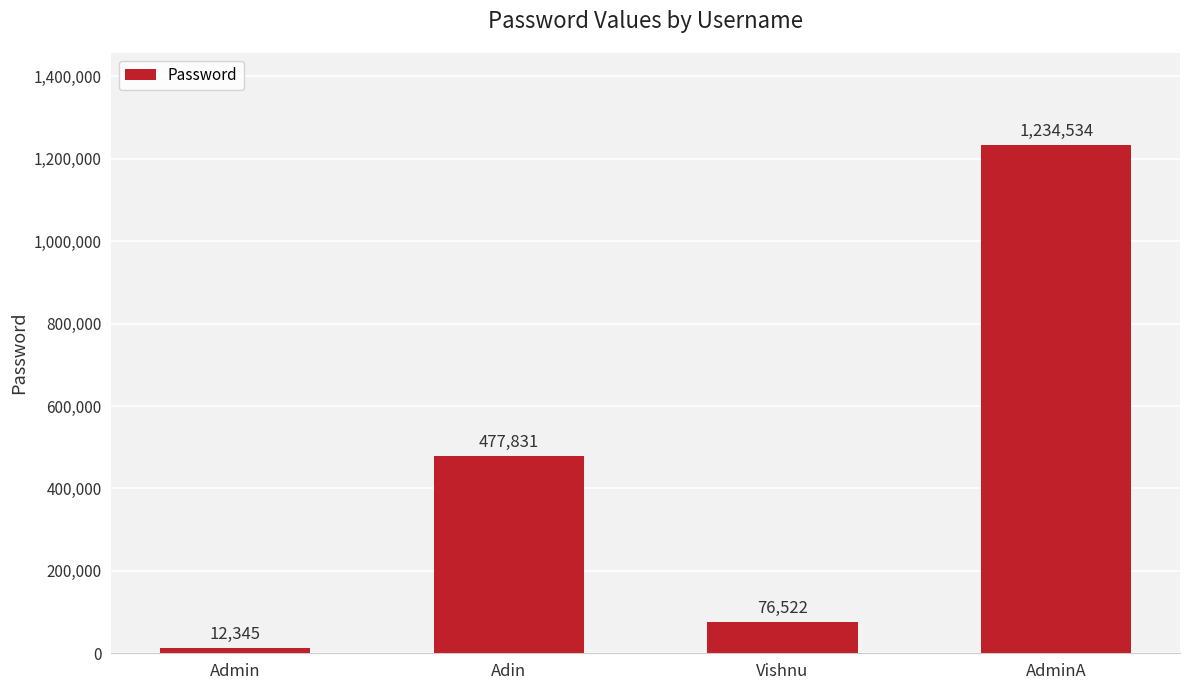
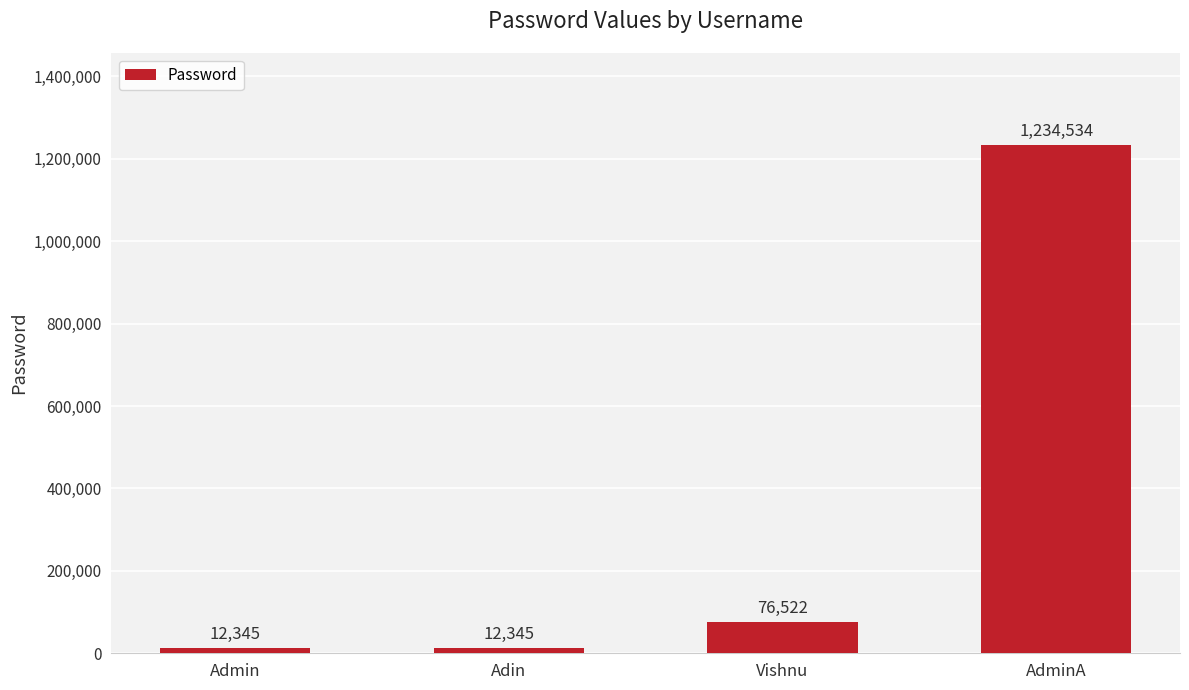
Adin: 477,831 -> 12,345
